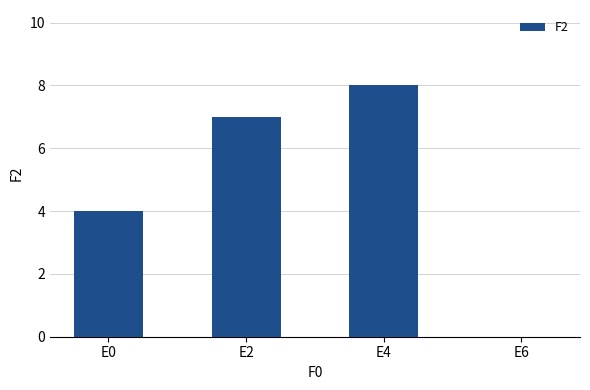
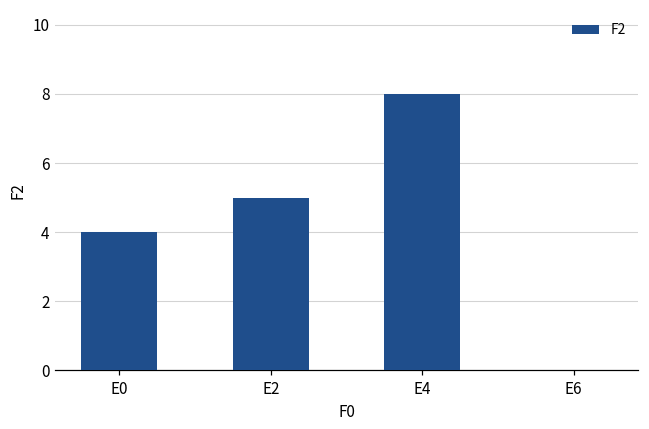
E2: 7 -> 5
